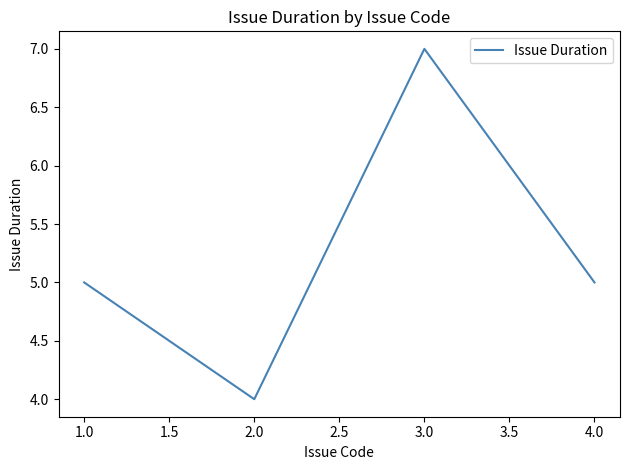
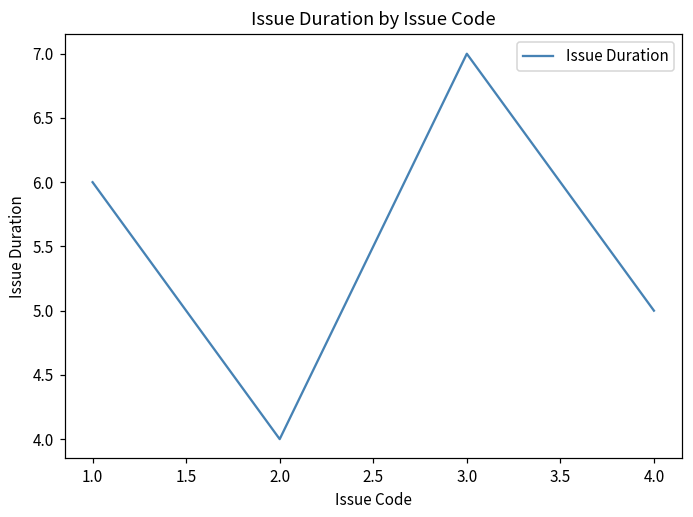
1.0: 5 -> 6
